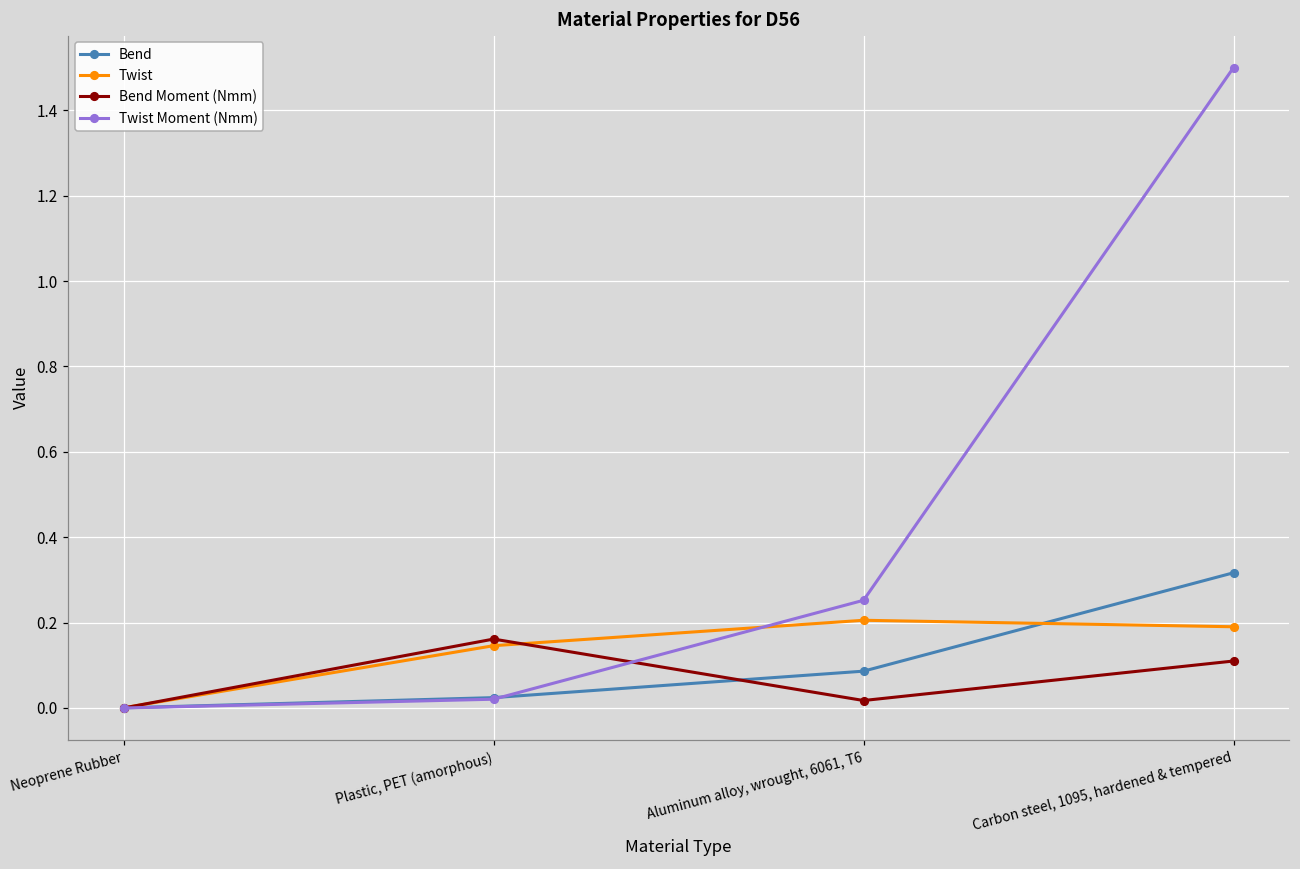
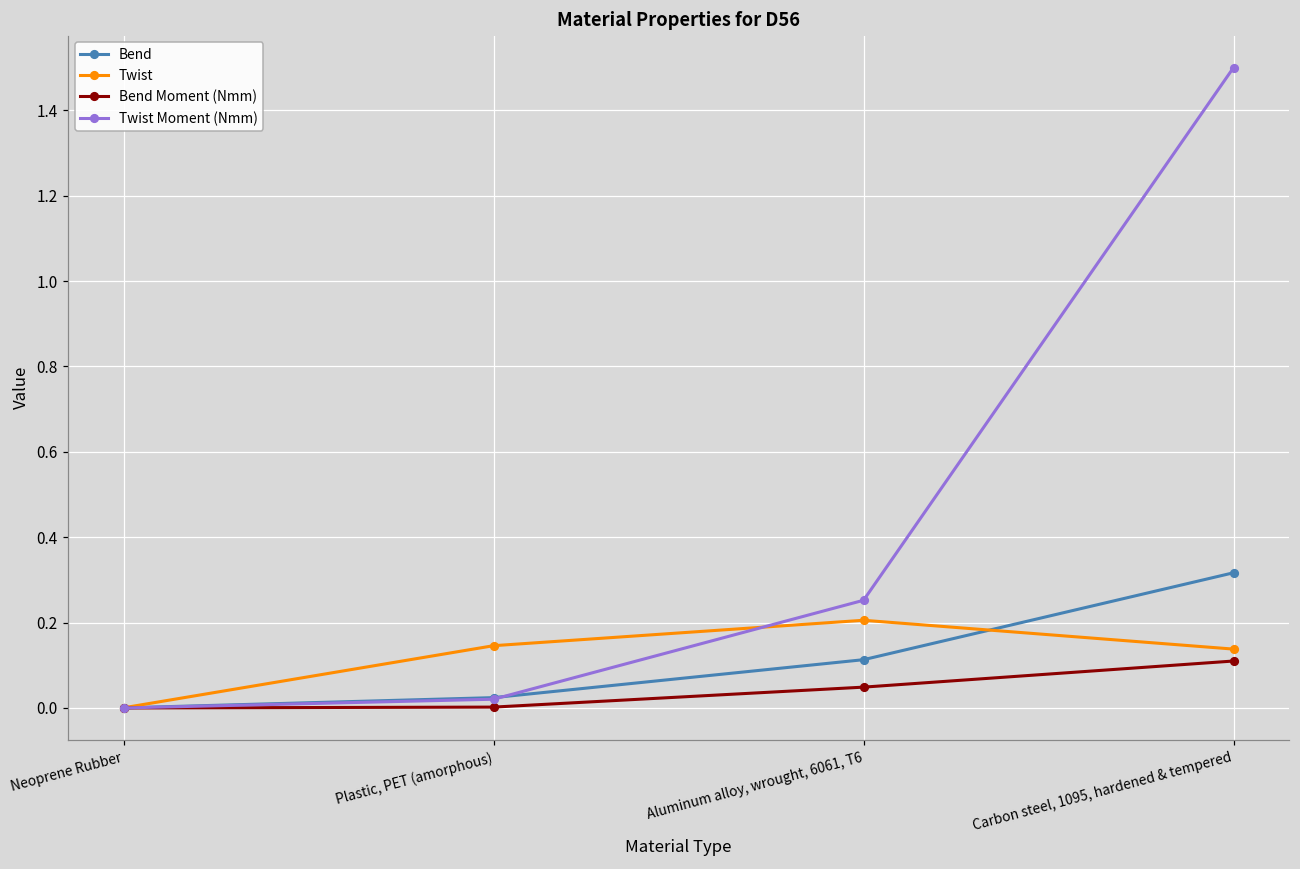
Bend Moment (Nmm), Plastic, PET (amorphous): 0.16 -> 0.00
Bend, Aluminum alloy, wrought, 6061, T6: 0.09 -> 0.11
Bend Moment (Nmm), Aluminum alloy, wrought, 6061, T6: 0.02 -> 0.05
Twist, Carbon steel, 1095, hardened & tempered: 0.19 -> 0.14
